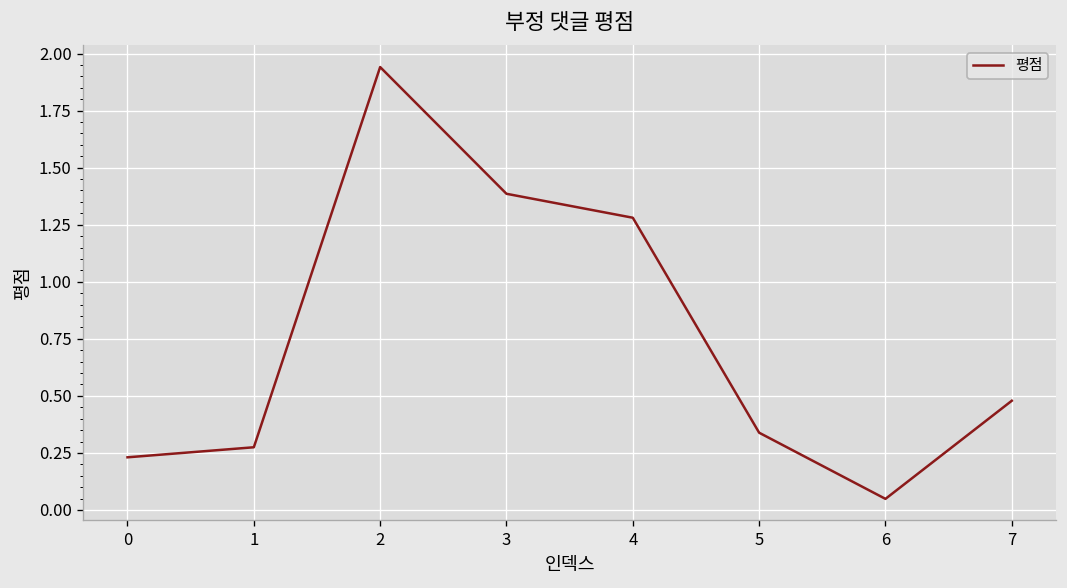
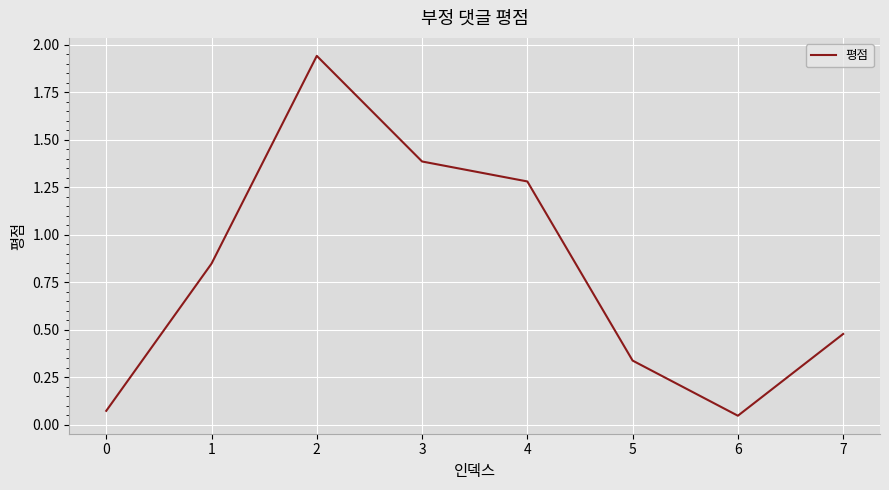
0: 0.23 -> 0.07
1: 0.27 -> 0.85
